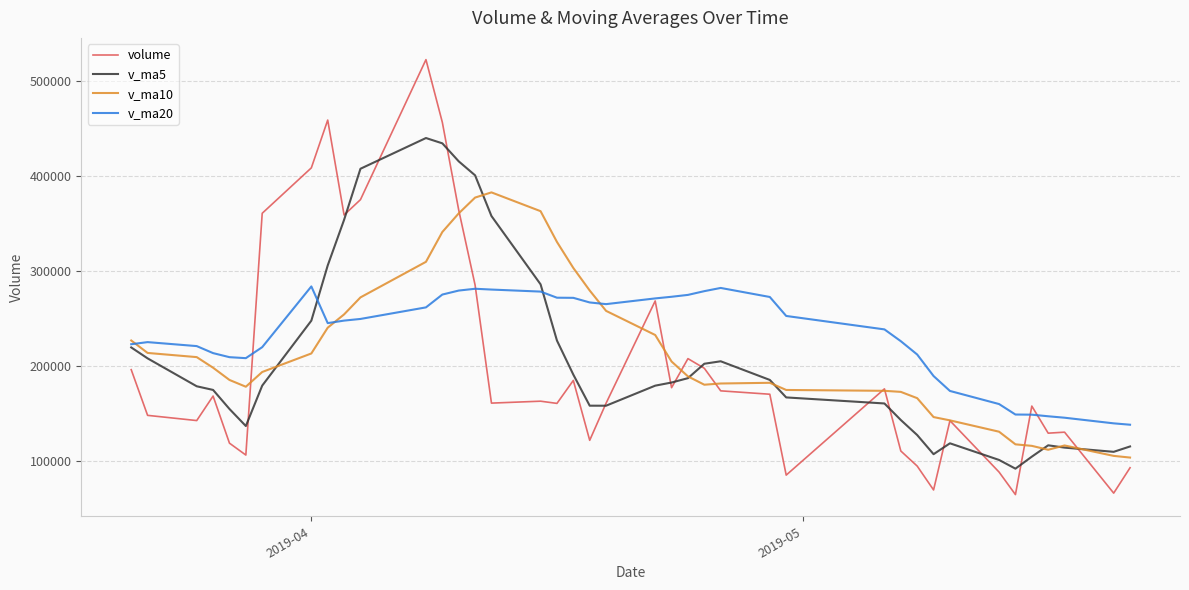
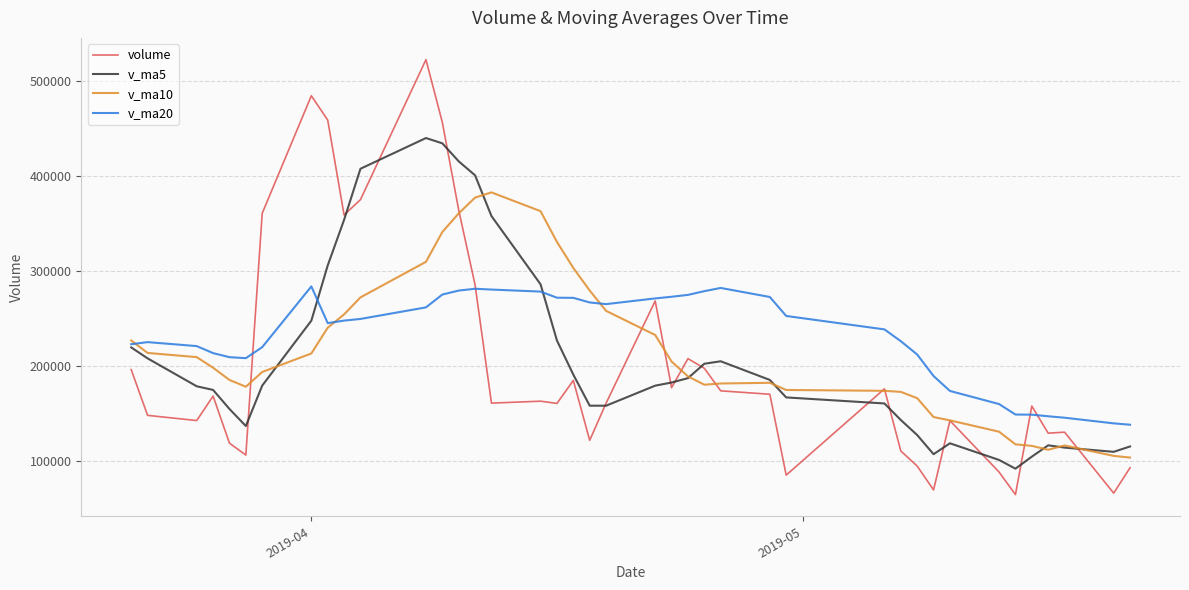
volume, 2019-04: 410000 -> 480000
